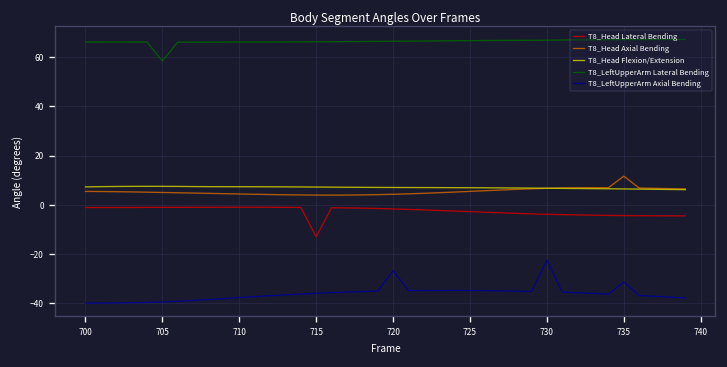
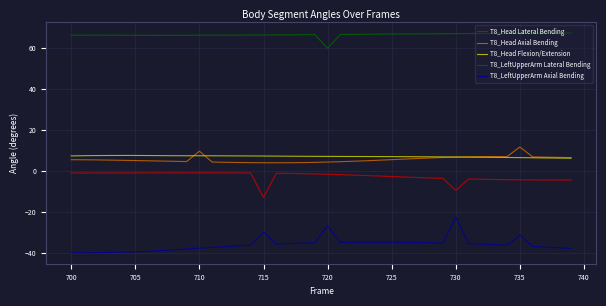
T8_LeftUpperArm Lateral Bending, 705: 58 -> 66
T8_Head Axial Bending, 710: 4 -> 10
T8_LeftUpperArm Axial Bending, 715: -36 -> -30
T8_LeftUpperArm Lateral Bending, 720: 66 -> 60
T8_Head Lateral Bending, 730: -4 -> -10
